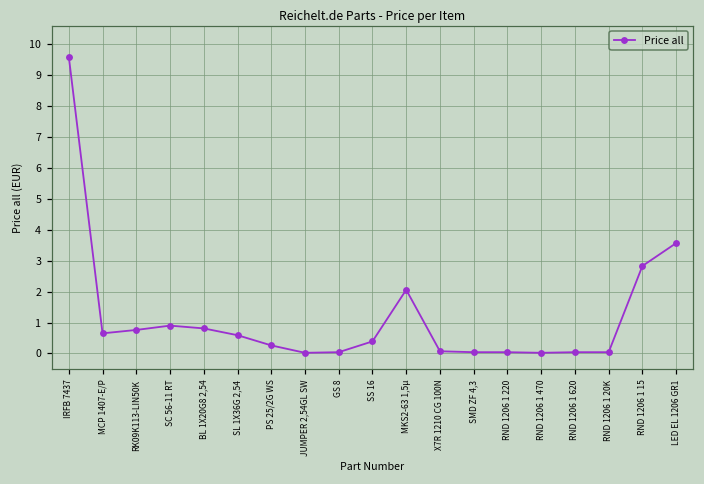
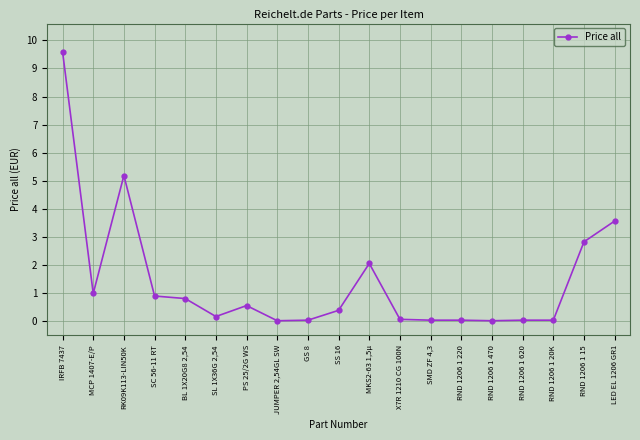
MCP 1407-E/P: 0.7 -> 1.0
RK09K113-LIN50K: 0.8 -> 5.2
SL 1X36G 2,54: 0.6 -> 0.2
PS 25/2G WS: 0.3 -> 0.6
